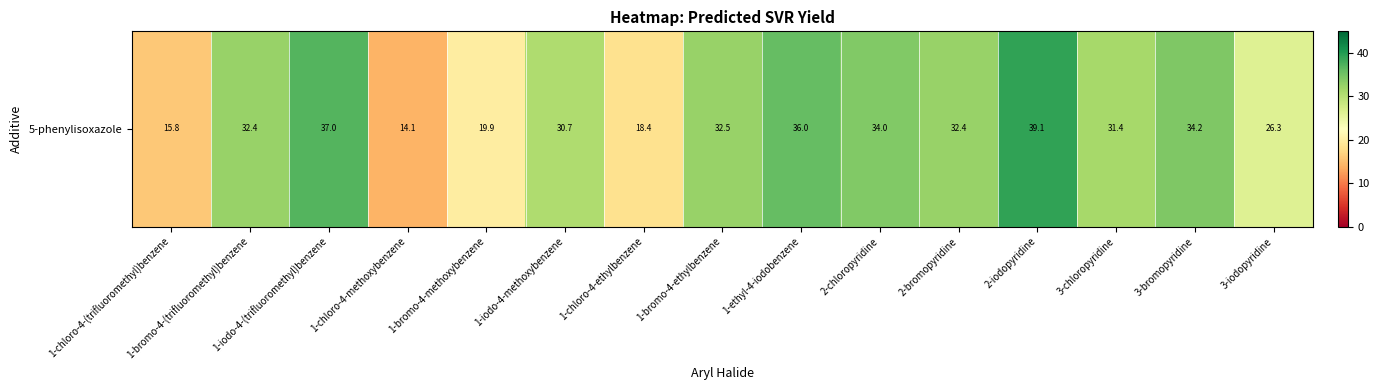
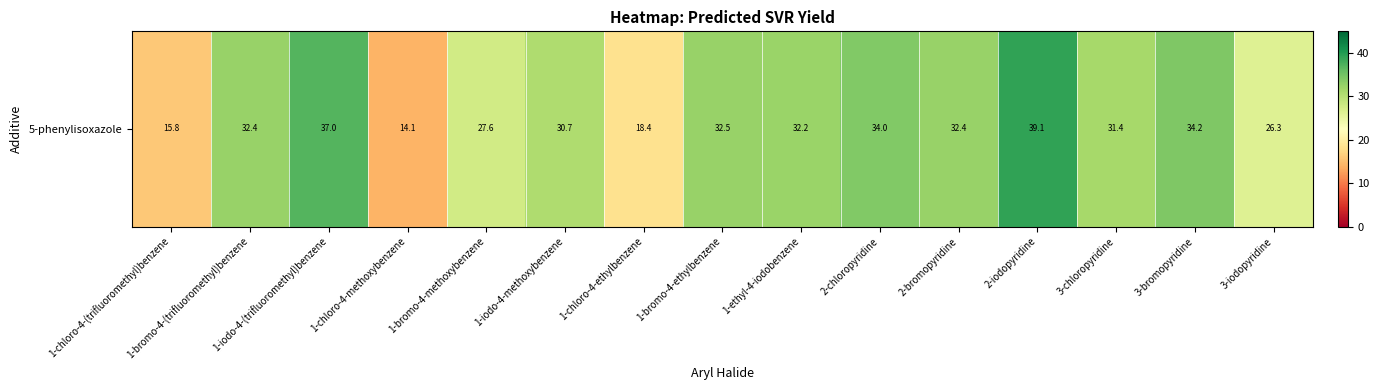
5-phenylisoxazole, 1-bromo-4-methoxybenzene: 19.9 -> 27.6
5-phenylisoxazole, 1-ethyl-4-iodobenzene: 36.0 -> 32.2
